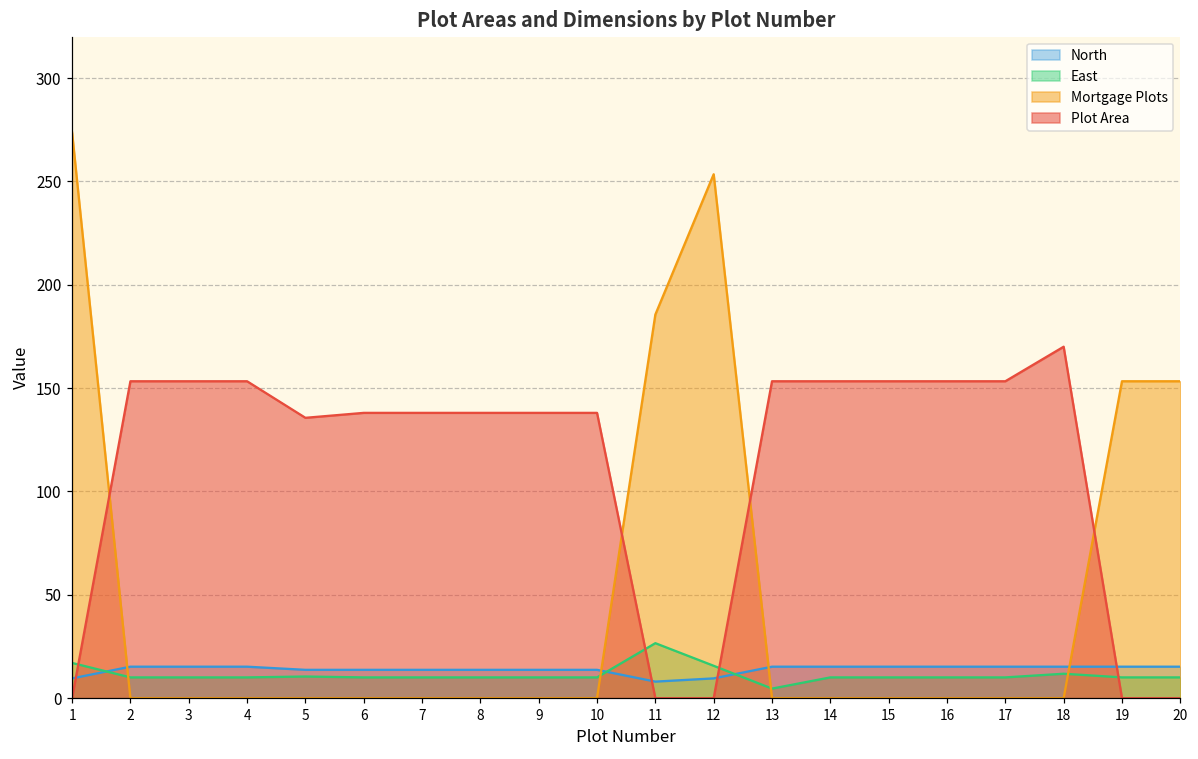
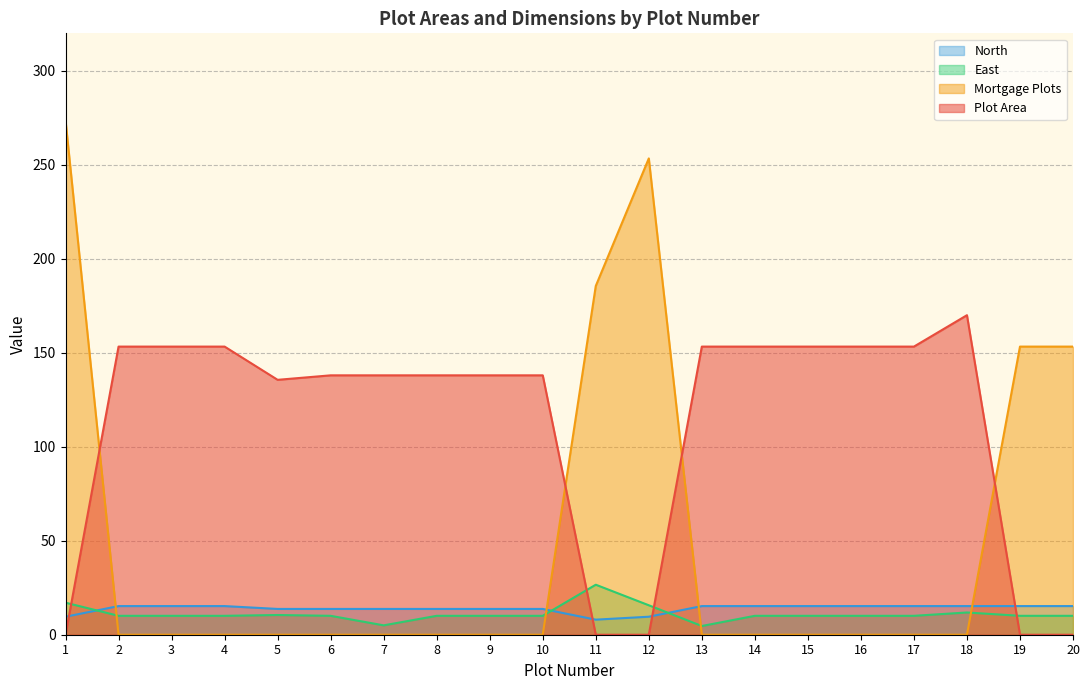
East, 7: 10 -> 5
